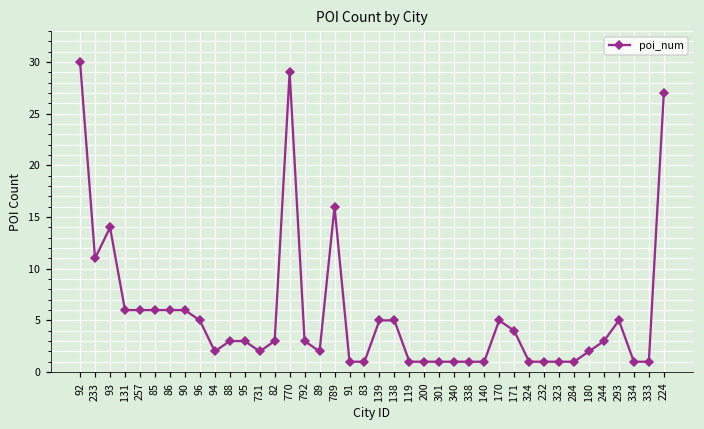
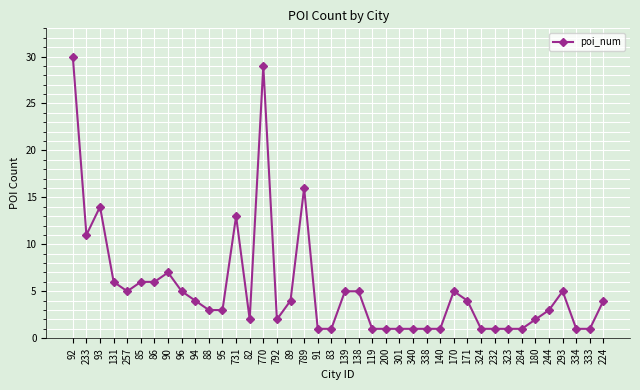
257: 6 -> 5
90: 6 -> 7
94: 2 -> 4
731: 2 -> 13
82: 3 -> 2
792: 3 -> 2
89: 2 -> 4
224: 27 -> 4
